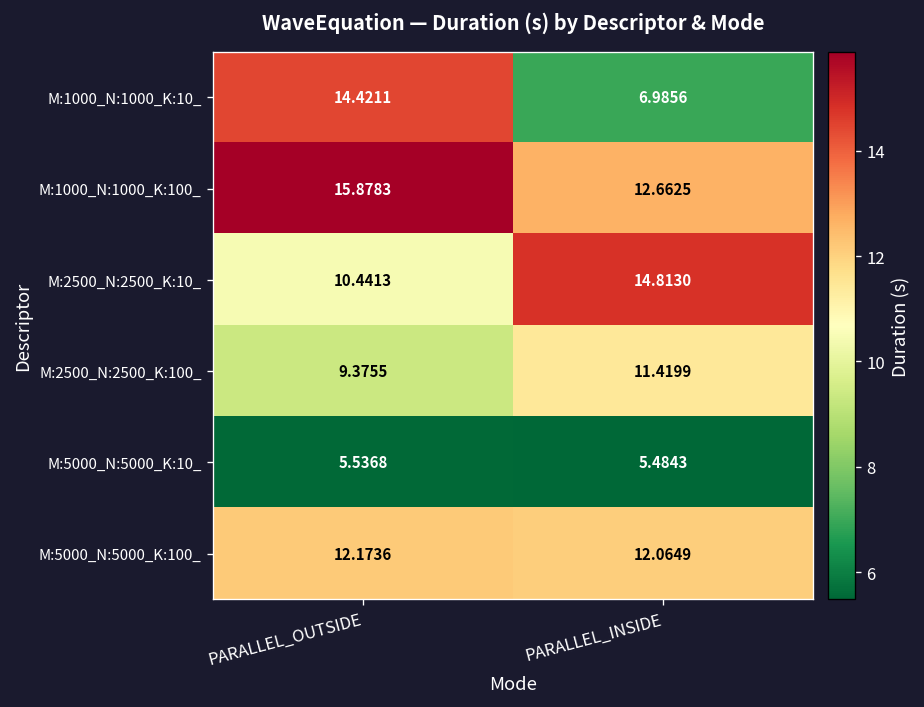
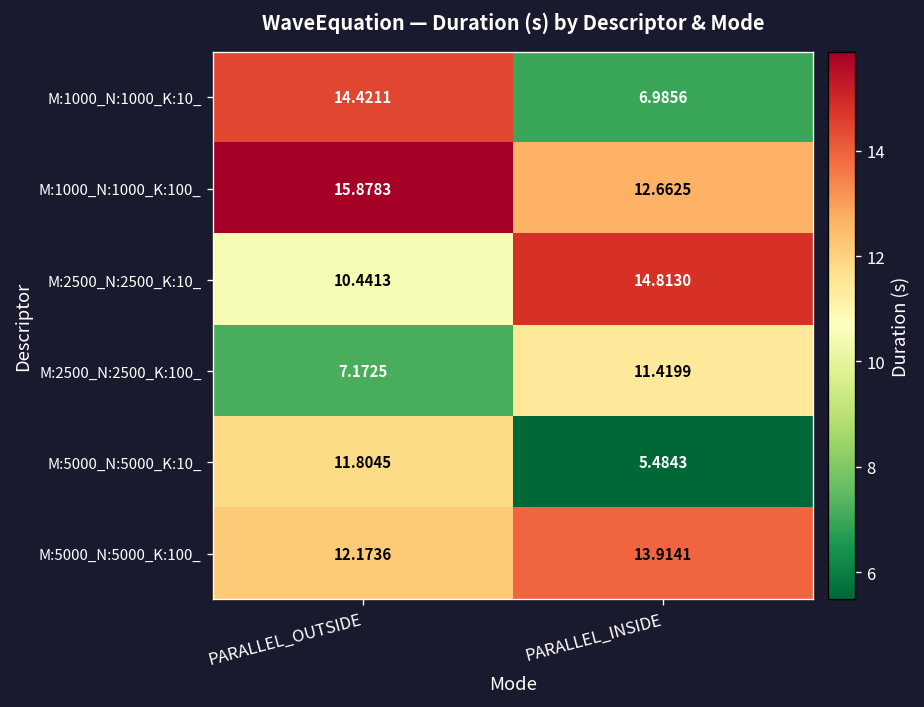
M:2500_N:2500_K:100_, PARALLEL_OUTSIDE: 9.3755 -> 7.1725
M:5000_N:5000_K:10_, PARALLEL_OUTSIDE: 5.5368 -> 11.8045
M:5000_N:5000_K:100_, PARALLEL_INSIDE: 12.0649 -> 13.9141
